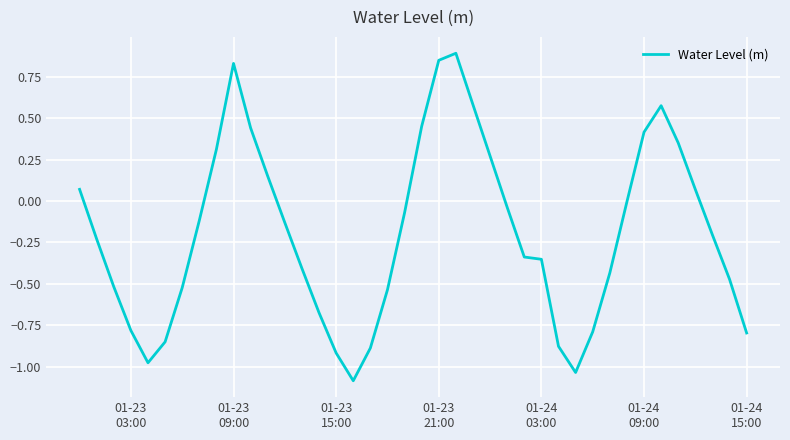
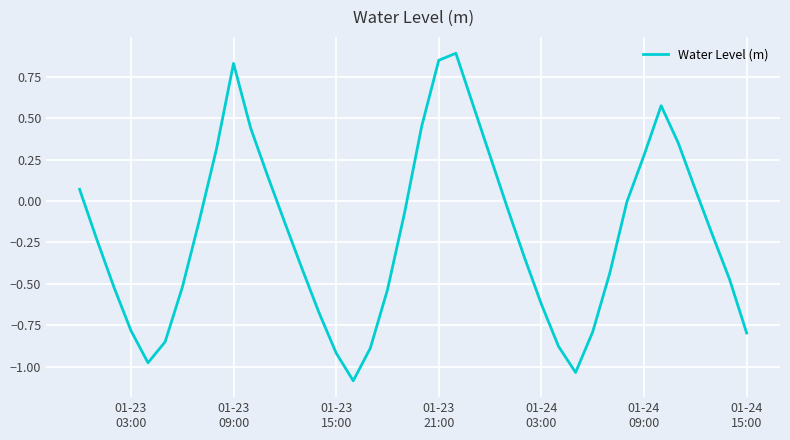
01-24 03:00: -0.35 -> -0.62
01-24 09:00: 0.42 -> 0.28
